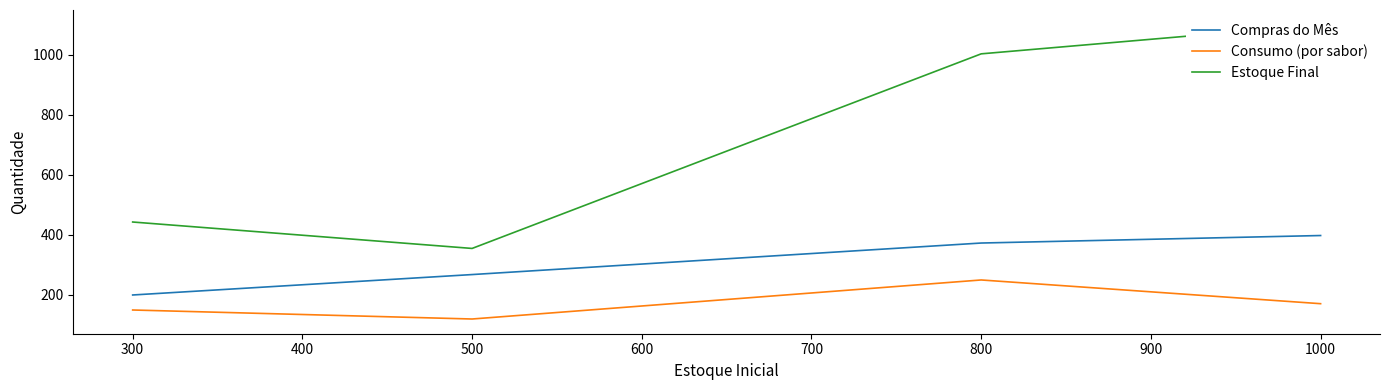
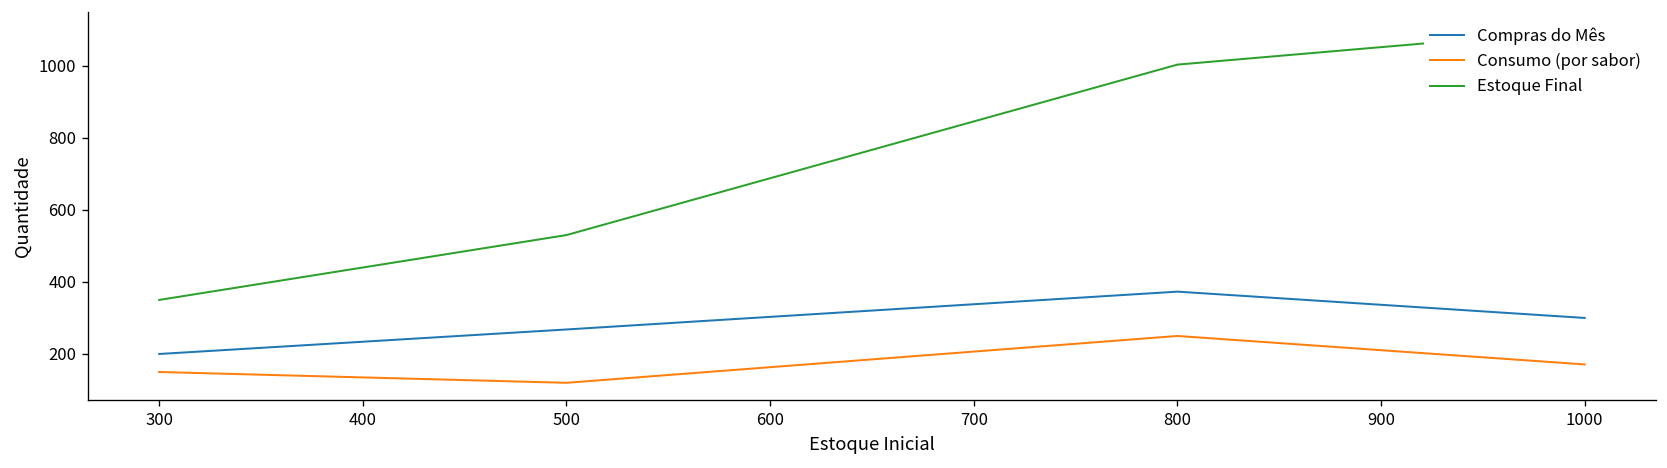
Estoque Final, 300: 440 -> 350
Estoque Final, 500: 360 -> 530
Compras do Mês, 1000: 400 -> 300
